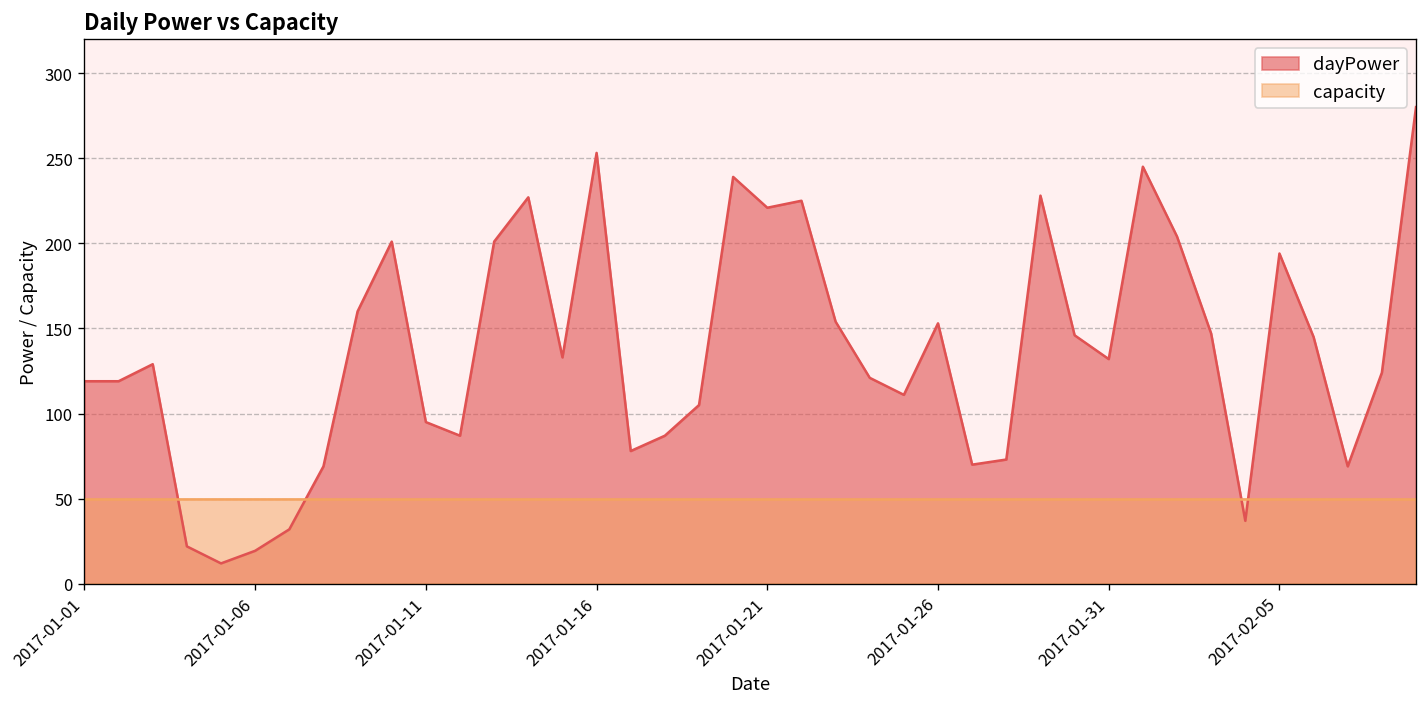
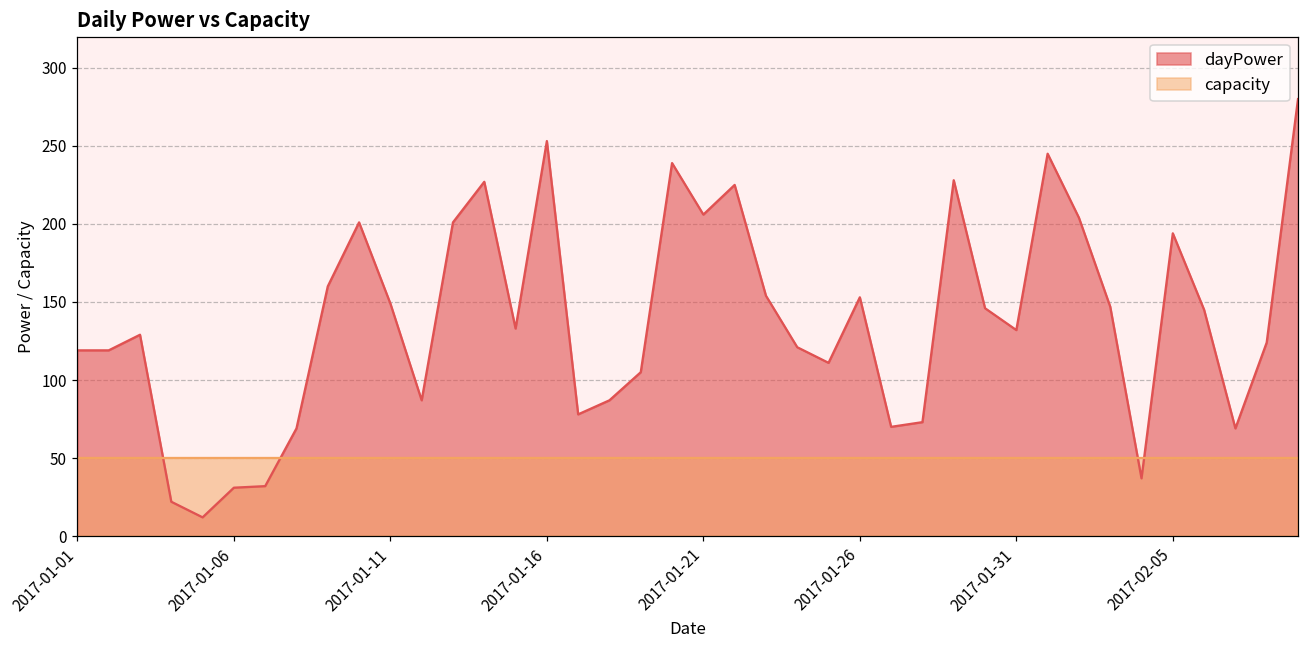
dayPower, 2017-01-06: 19 -> 31
dayPower, 2017-01-11: 95 -> 149
dayPower, 2017-01-21: 221 -> 206
